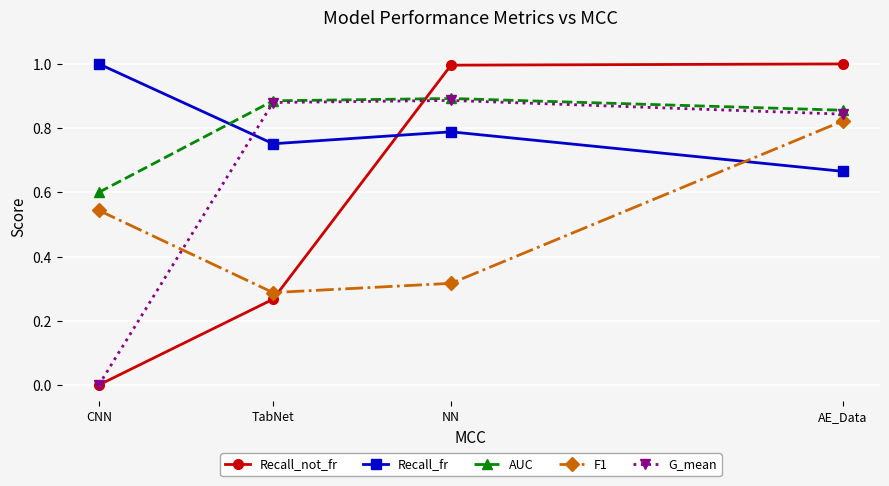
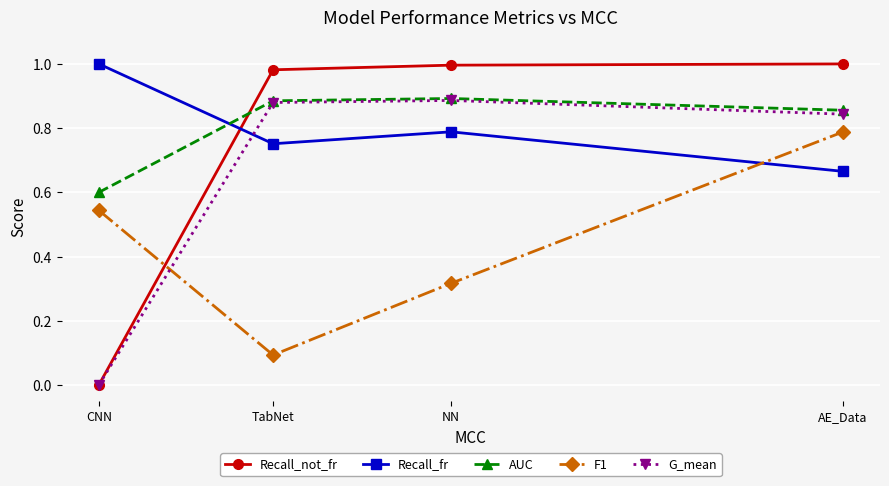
Recall_not_fr, TabNet: 0.27 -> 0.98
F1, TabNet: 0.29 -> 0.09
F1, AE_Data: 0.82 -> 0.79
